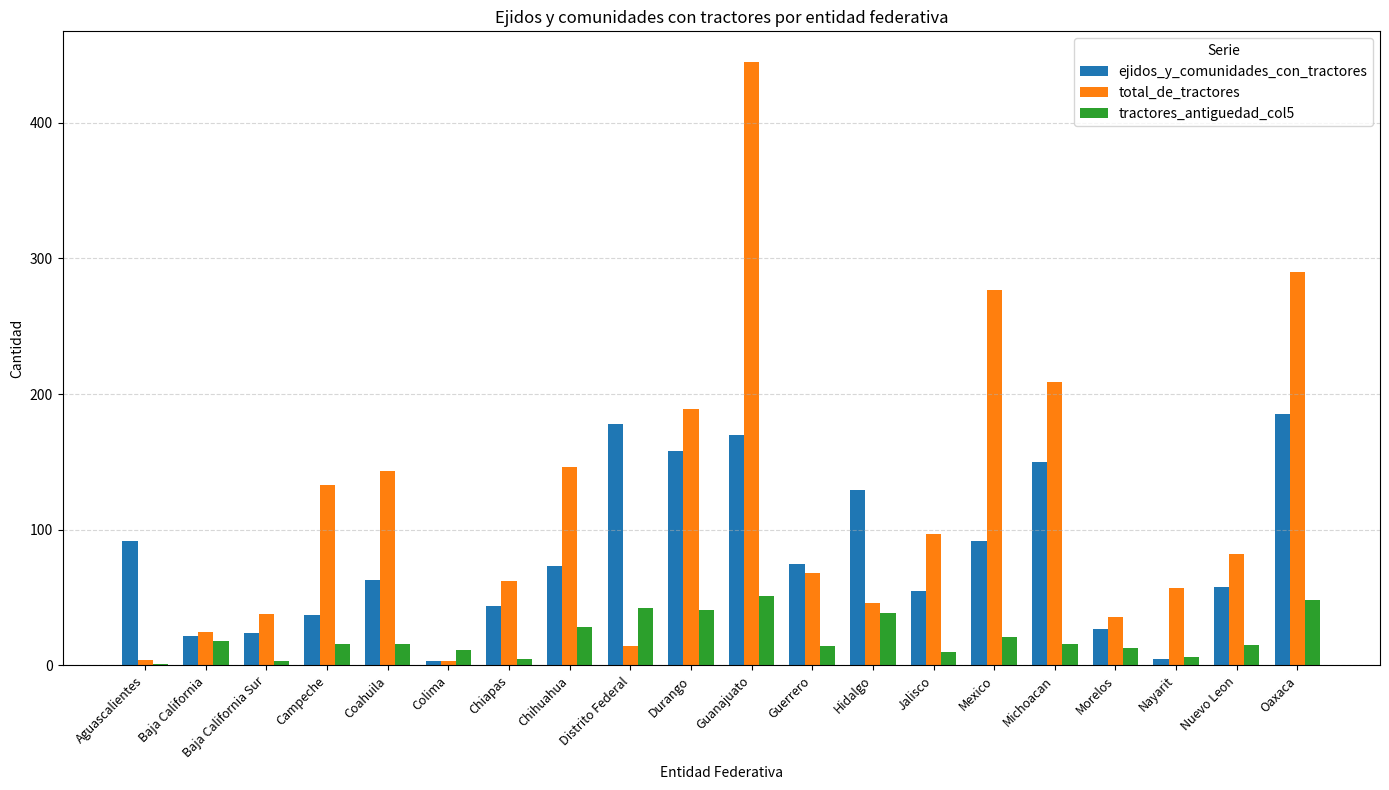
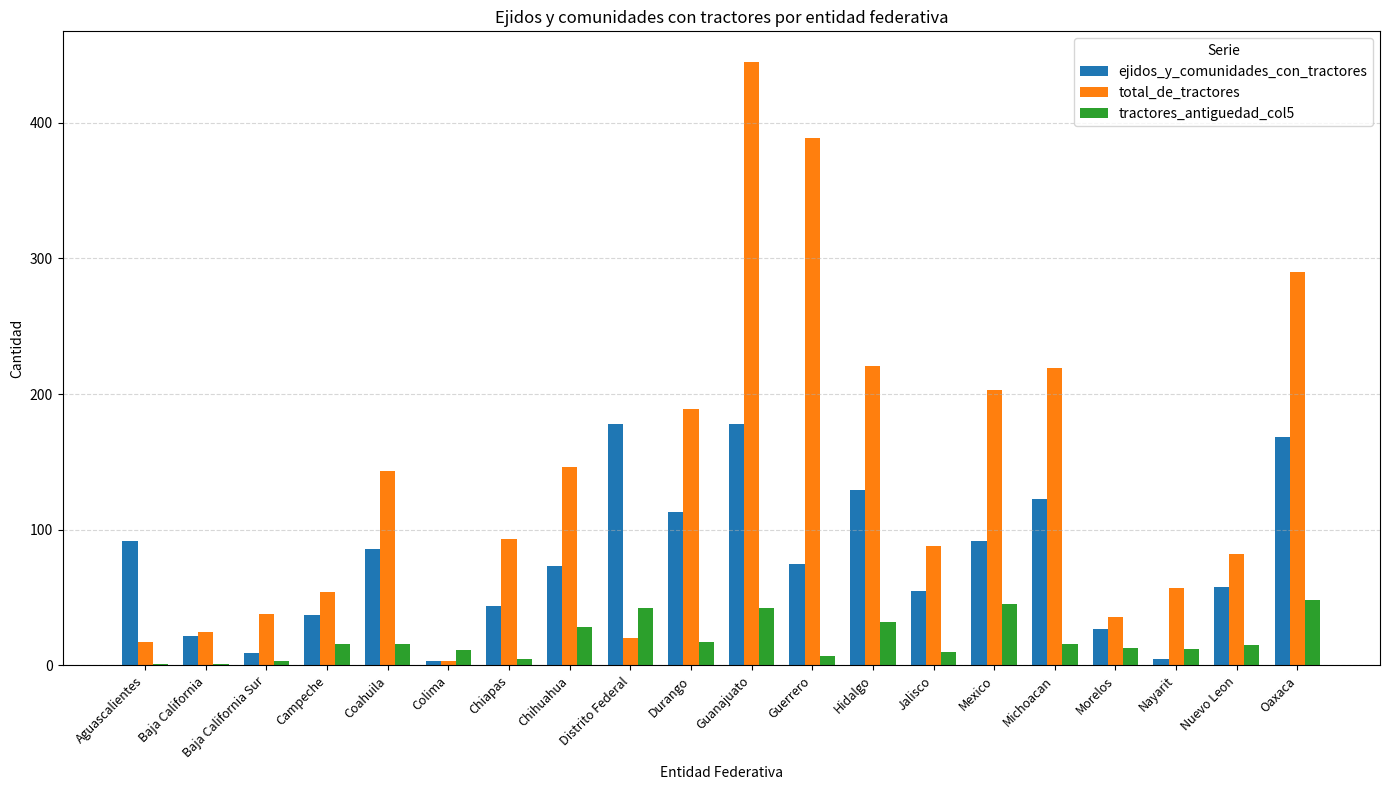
total_de_tractores, Aguascalientes: 4 -> 17
tractores_antiguedad_col5, Baja California: 18 -> 1
ejidos_y_comunidades_con_tractores, Baja California Sur: 24 -> 9
total_de_tractores, Campeche: 133 -> 54
ejidos_y_comunidades_con_tractores, Coahuila: 63 -> 86
total_de_tractores, Chiapas: 62 -> 93
total_de_tractores, Distrito Federal: 14 -> 20
ejidos_y_comunidades_con_tractores, Durango: 158 -> 113
tractores_antiguedad_col5, Durango: 41 -> 17
ejidos_y_comunidades_con_tractores, Guanajuato: 170 -> 178
tractores_antiguedad_col5, Guanajuato: 51 -> 42
total_de_tractores, Guerrero: 68 -> 389
tractores_antiguedad_col5, Guerrero: 14 -> 7
total_de_tractores, Hidalgo: 46 -> 221
tractores_antiguedad_col5, Hidalgo: 39 -> 32
total_de_tractores, Jalisco: 97 -> 88
total_de_tractores, Mexico: 277 -> 203
tractores_antiguedad_col5, Mexico: 21 -> 45
ejidos_y_comunidades_con_tractores, Michoacan: 150 -> 123
total_de_tractores, Michoacan: 209 -> 219
tractores_antiguedad_col5, Nayarit: 6 -> 12
ejidos_y_comunidades_con_tractores, Oaxaca: 185 -> 168
